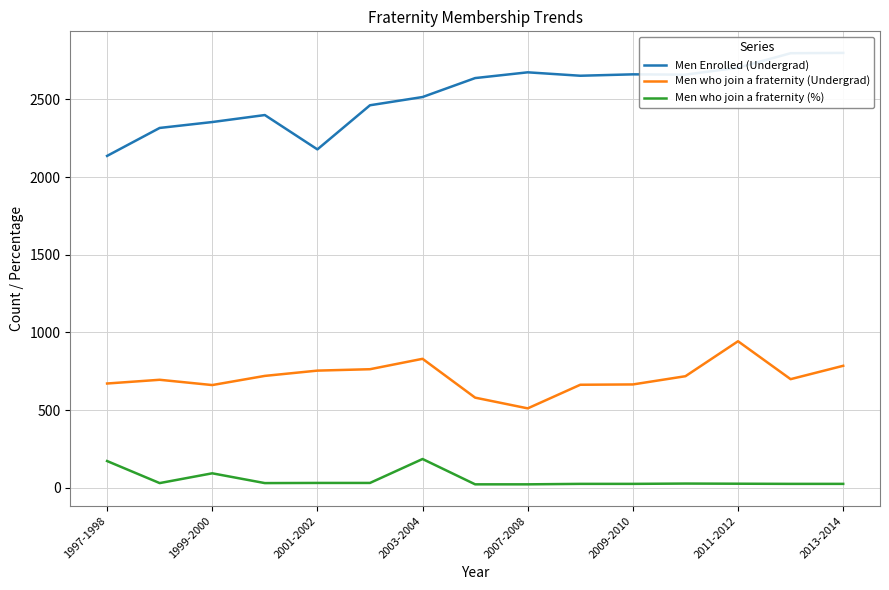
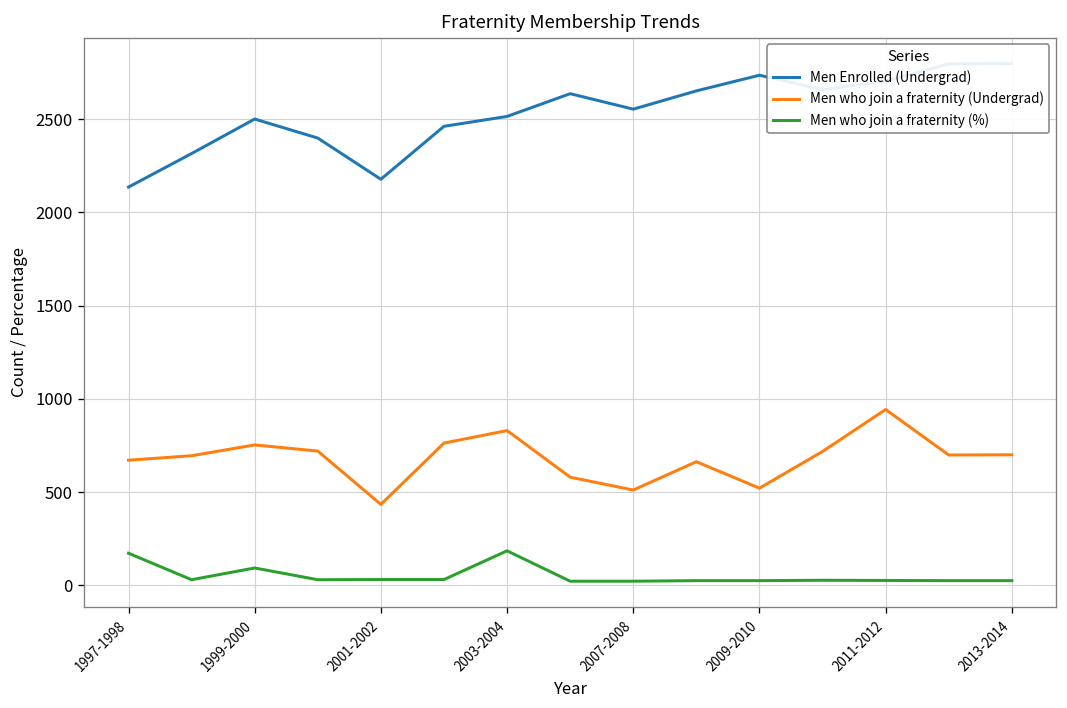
Men Enrolled (Undergrad), 1999-2000: 2350 -> 2500
Men who join a fraternity (Undergrad), 1999-2000: 660 -> 750
Men who join a fraternity (Undergrad), 2001-2002: 750 -> 430
Men Enrolled (Undergrad), 2007-2008: 2670 -> 2550
Men Enrolled (Undergrad), 2009-2010: 2660 -> 2740
Men who join a fraternity (Undergrad), 2009-2010: 670 -> 520
Men who join a fraternity (Undergrad), 2013-2014: 790 -> 700
